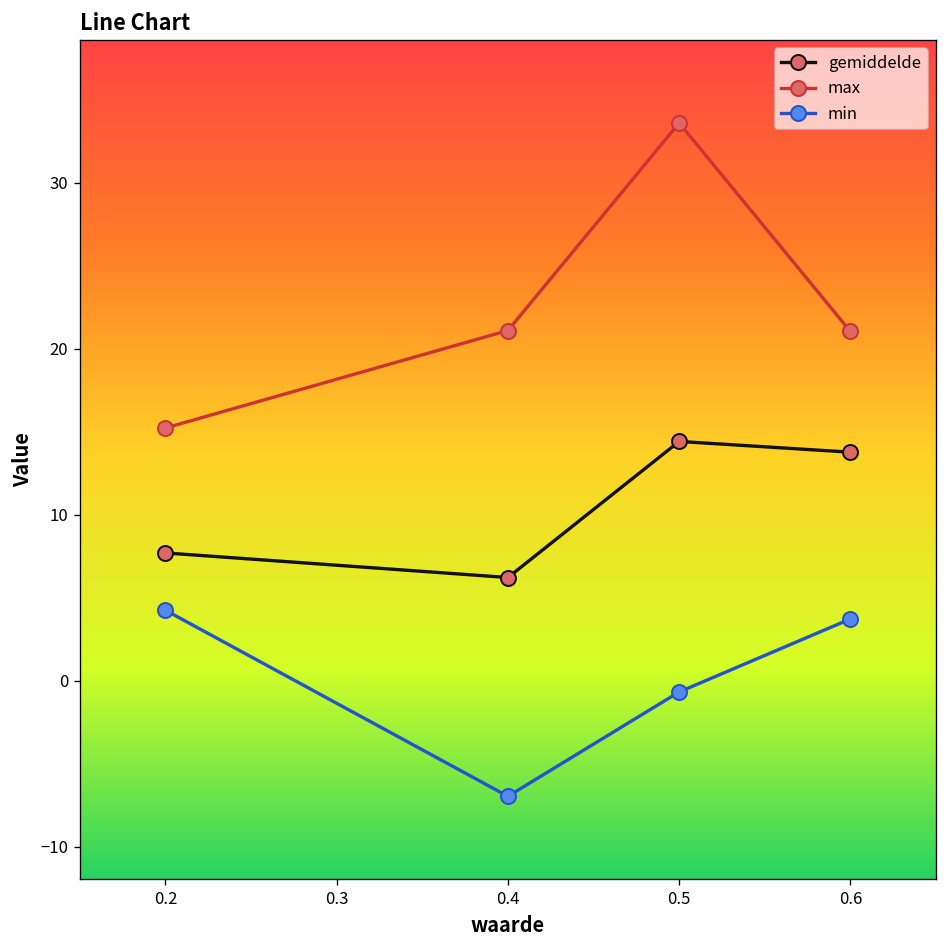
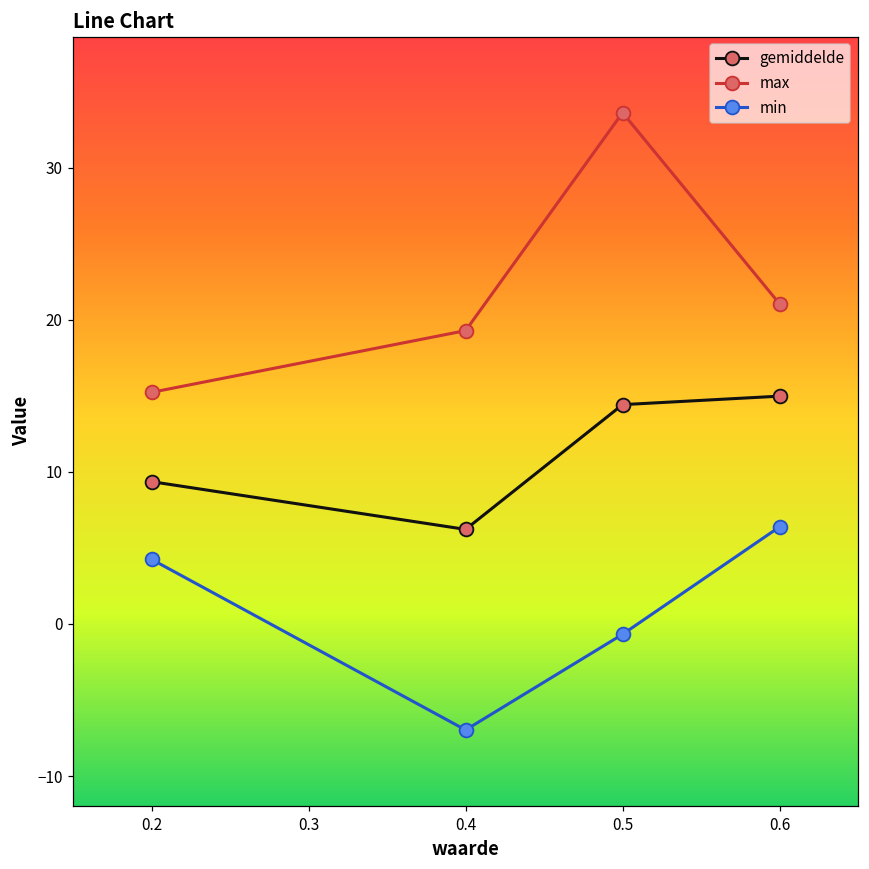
gemiddelde, 0.2: 7.7 -> 9.4
max, 0.4: 21.1 -> 19.3
gemiddelde, 0.6: 13.8 -> 15.0
min, 0.6: 3.7 -> 6.4
